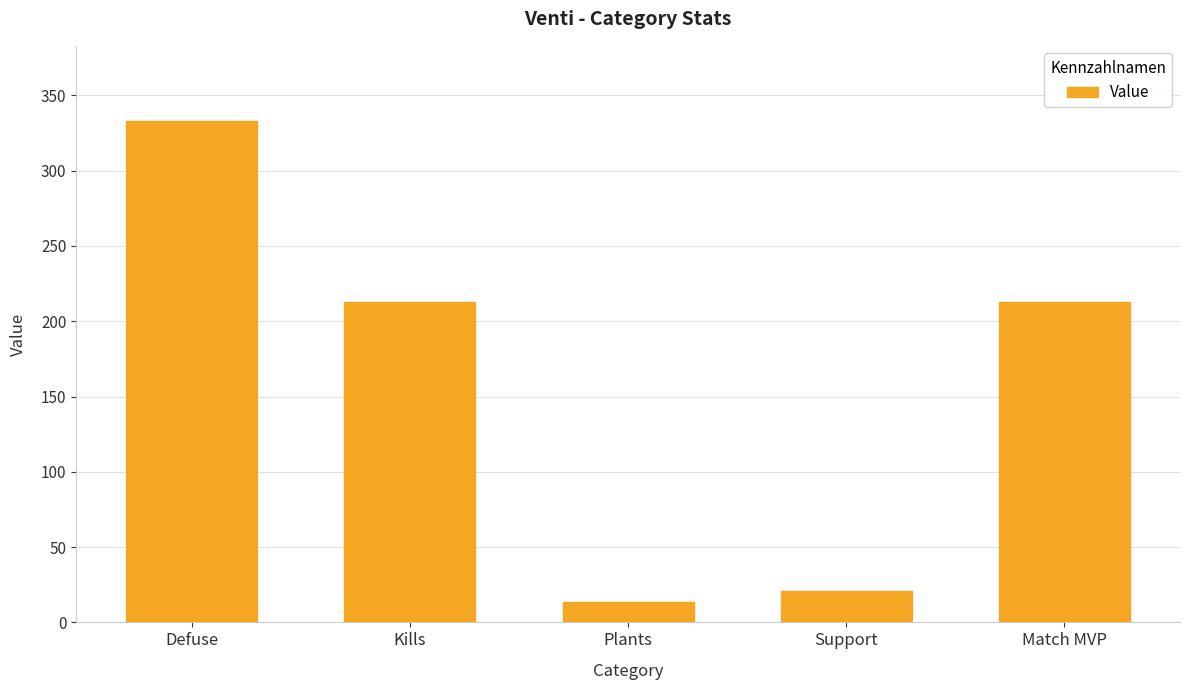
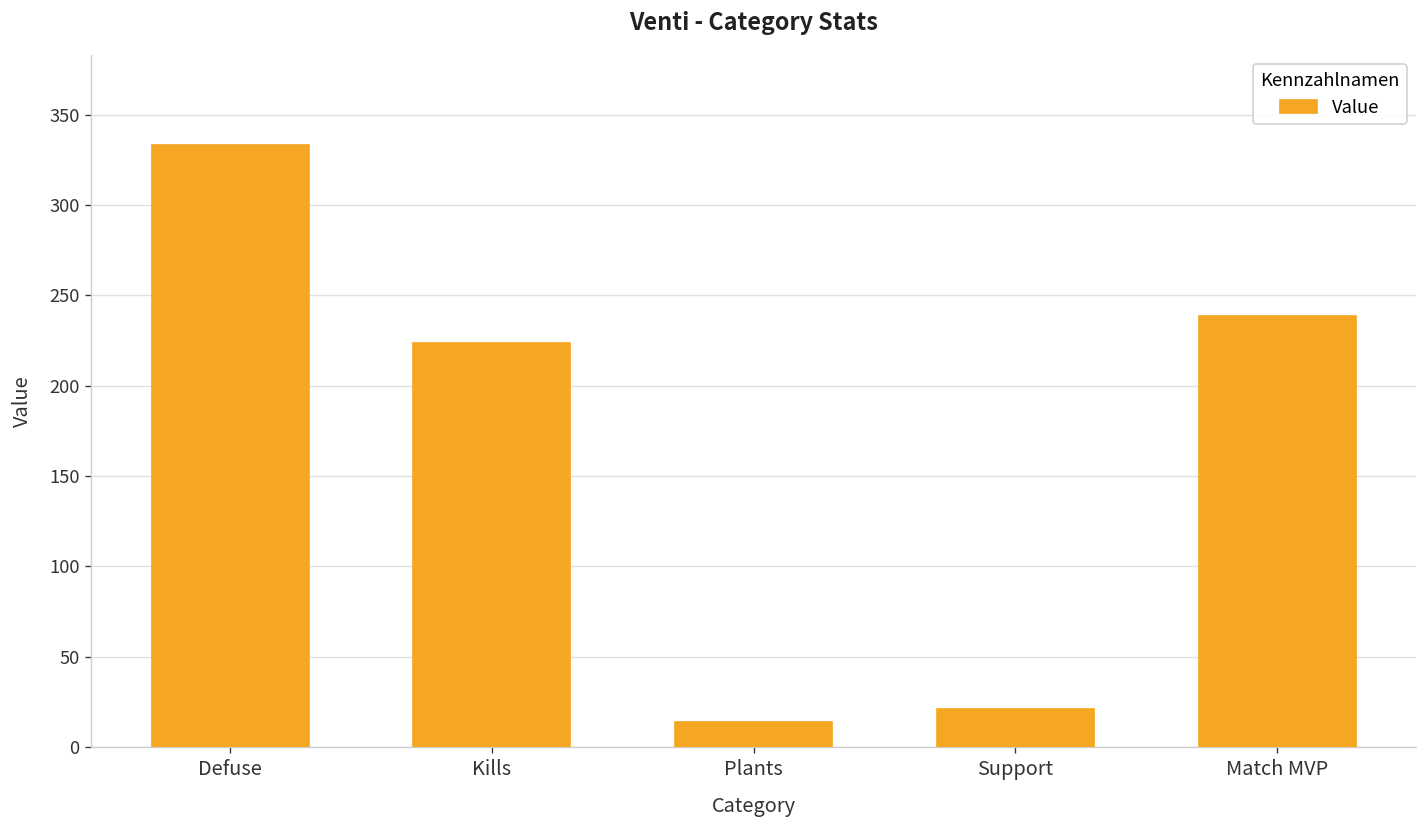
Kills: 213 -> 224
Match MVP: 213 -> 238
